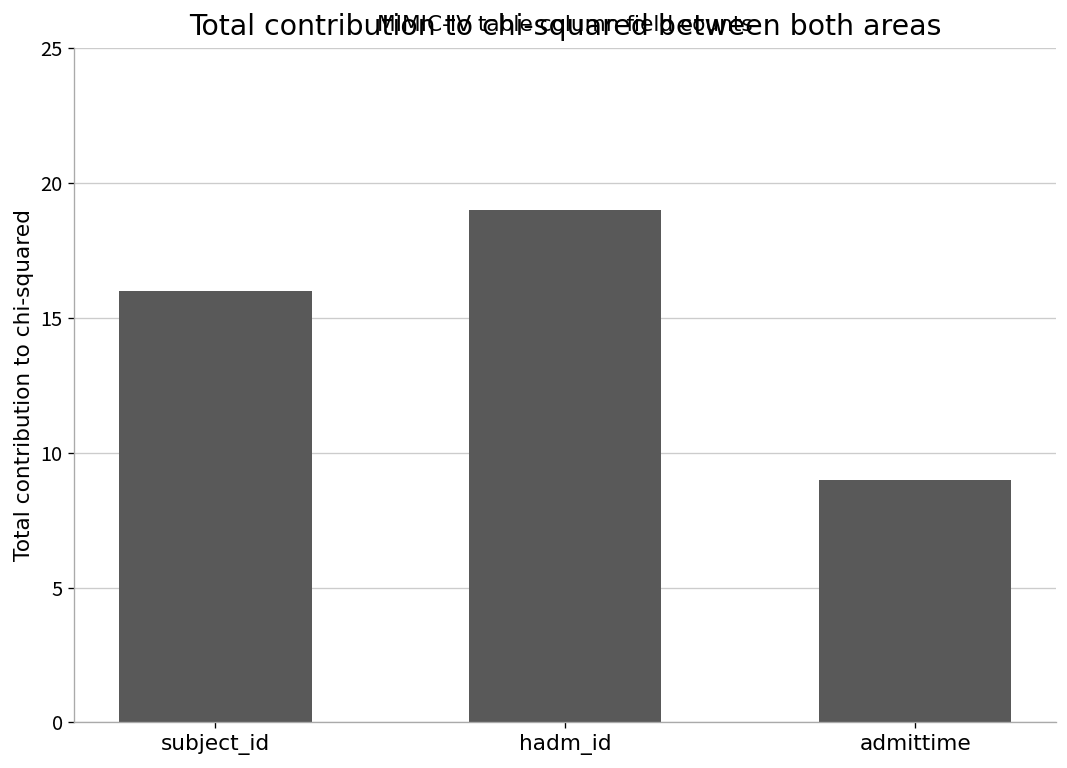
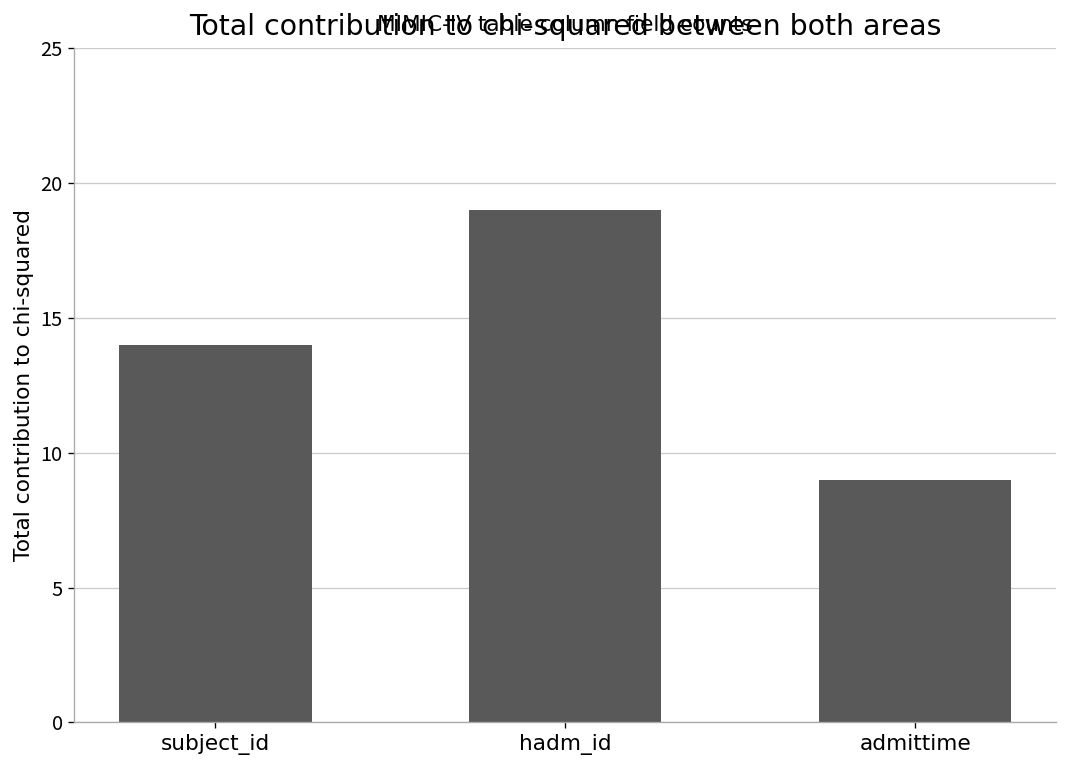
subject_id: 16 -> 14
